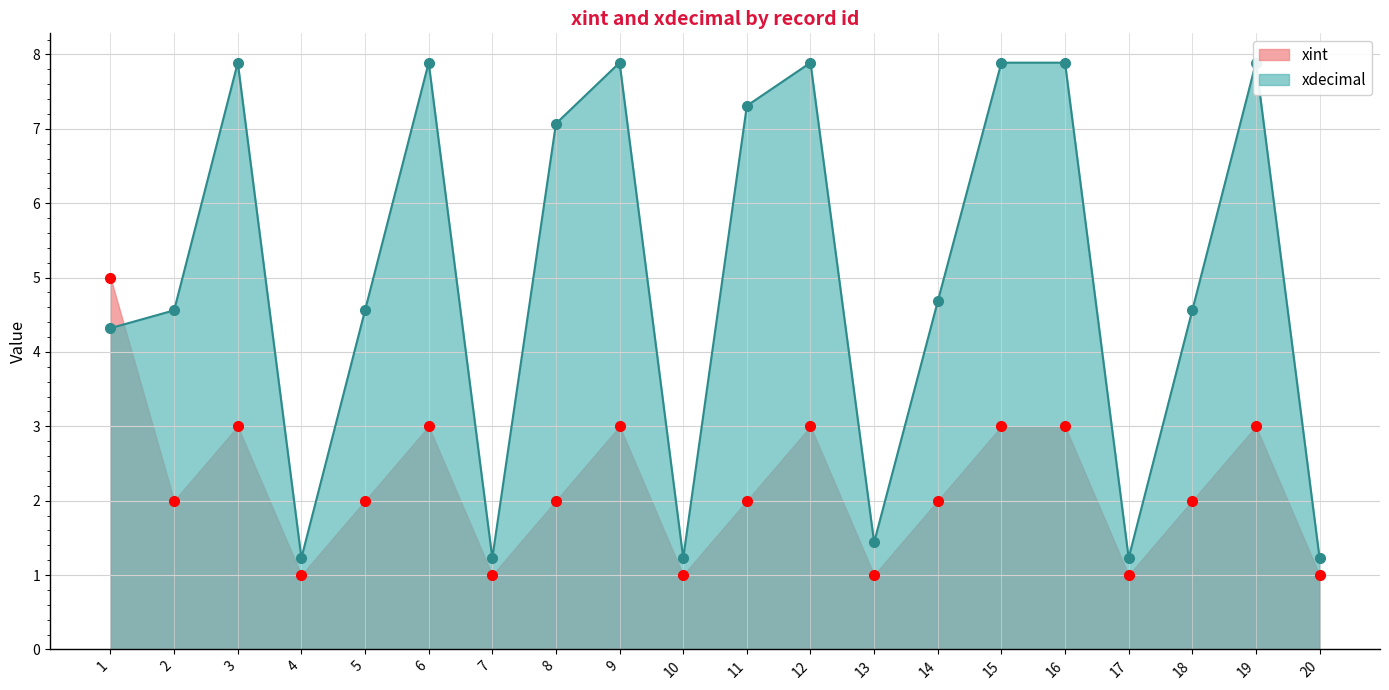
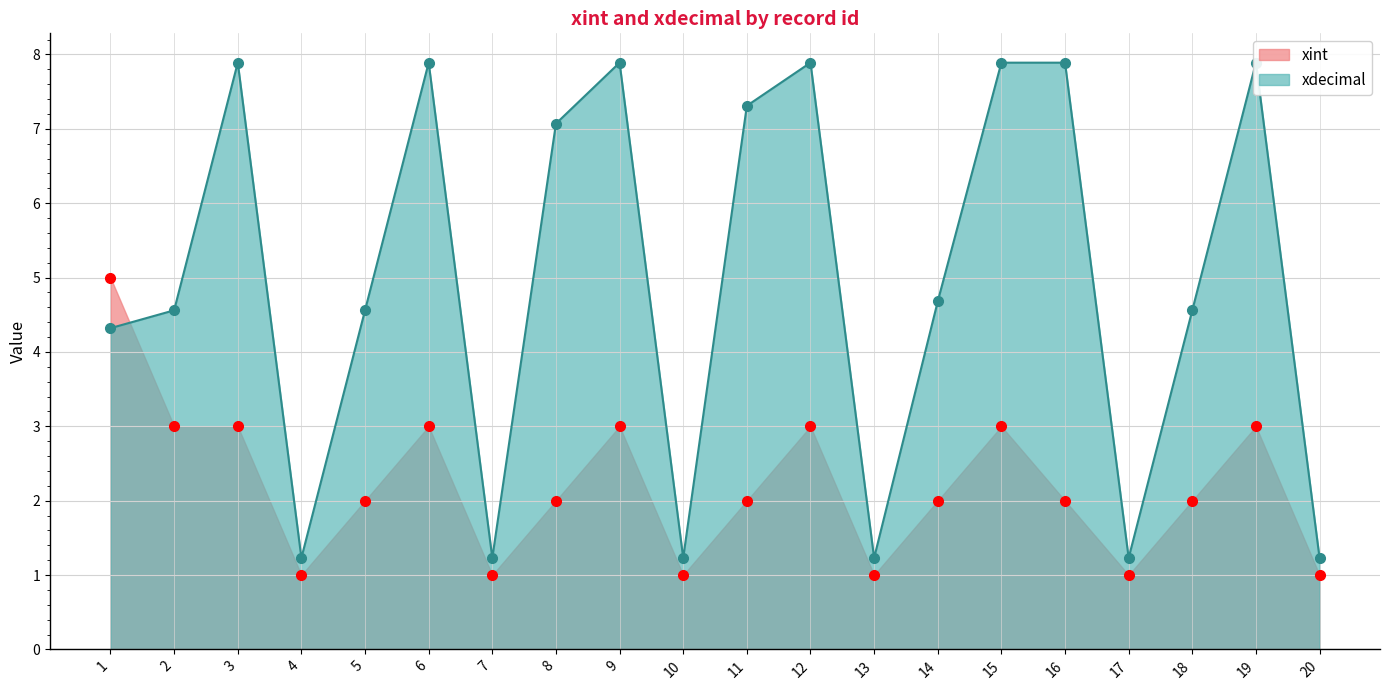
xint, 2: 2 -> 3
xdecimal, 13: 1.4 -> 1.2
xint, 16: 3 -> 2
